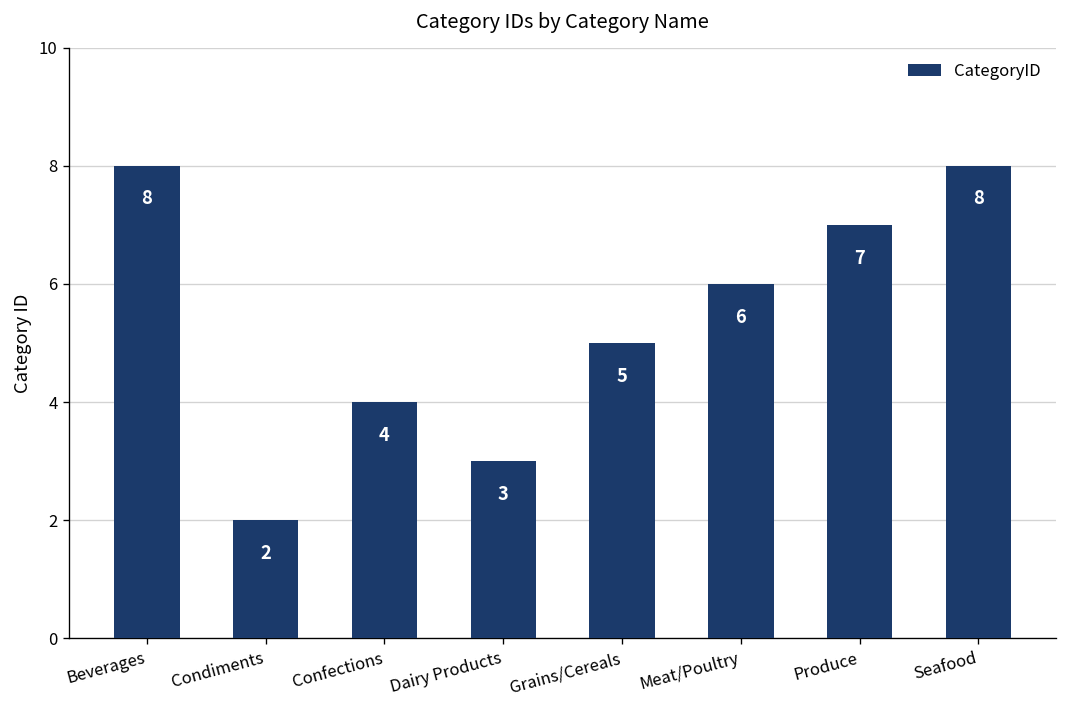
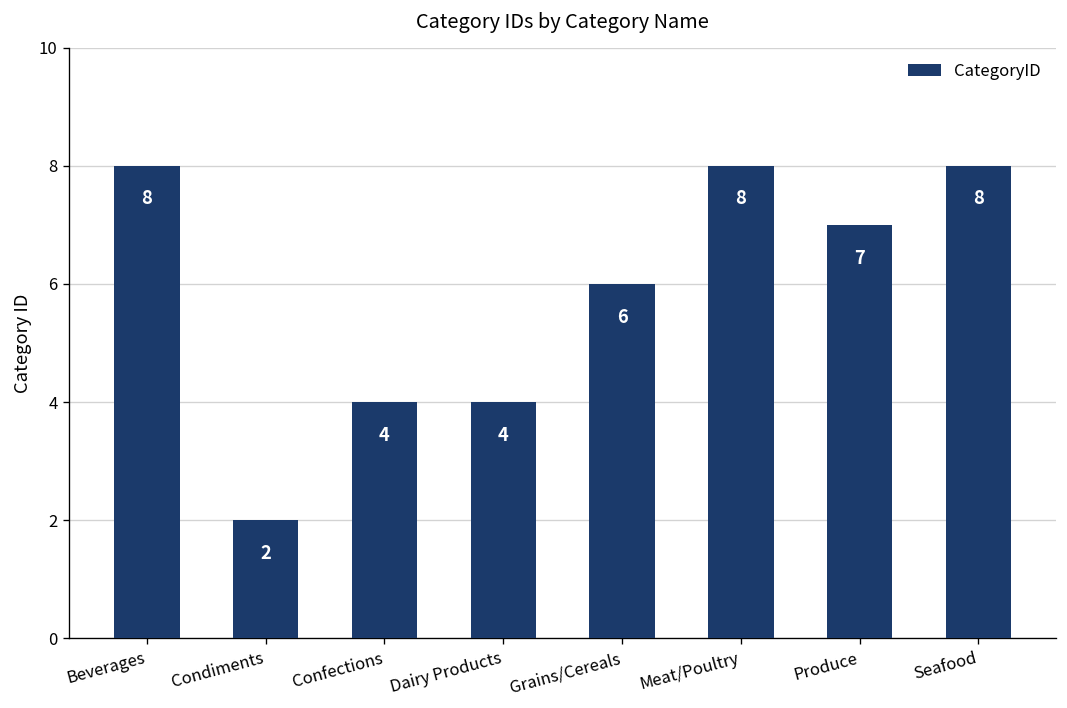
Dairy Products: 3 -> 4
Grains/Cereals: 5 -> 6
Meat/Poultry: 6 -> 8
